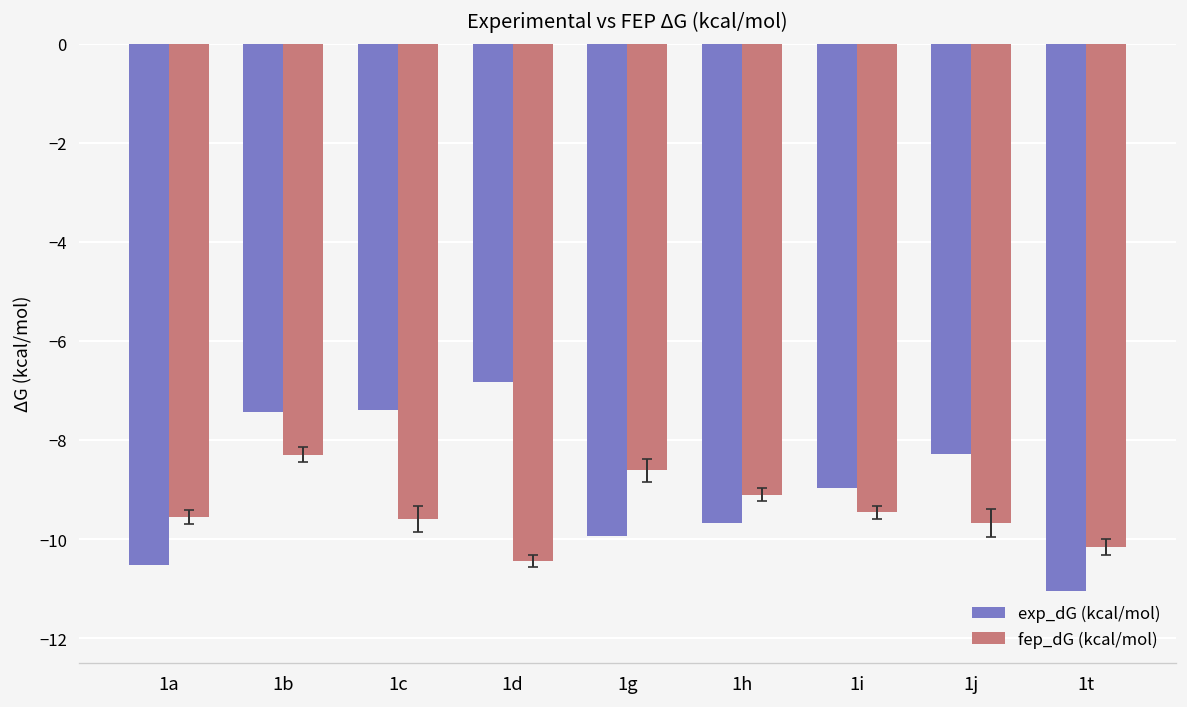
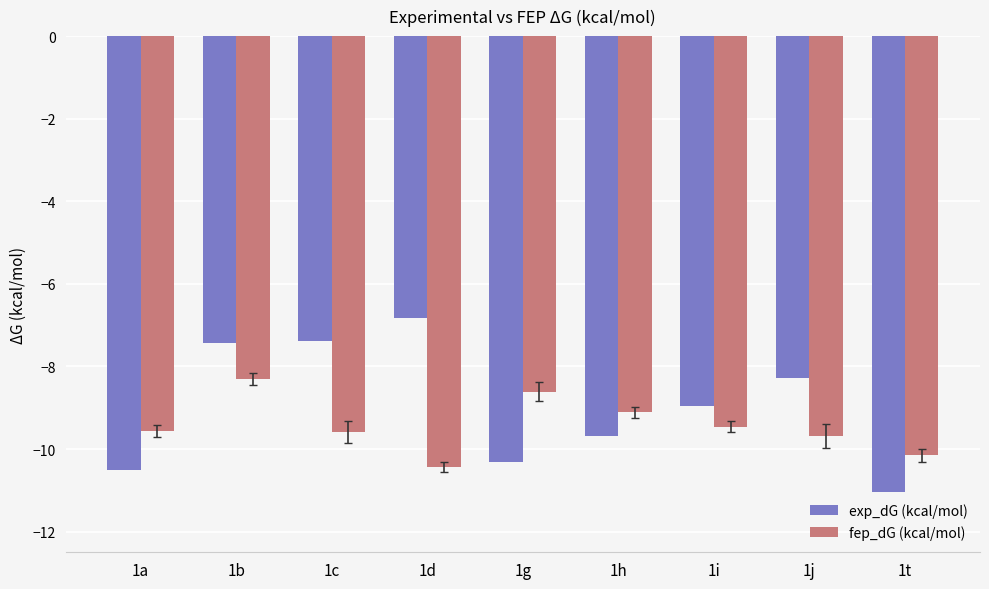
exp_dG (kcal/mol), 1g: -9.9 -> -10.3
